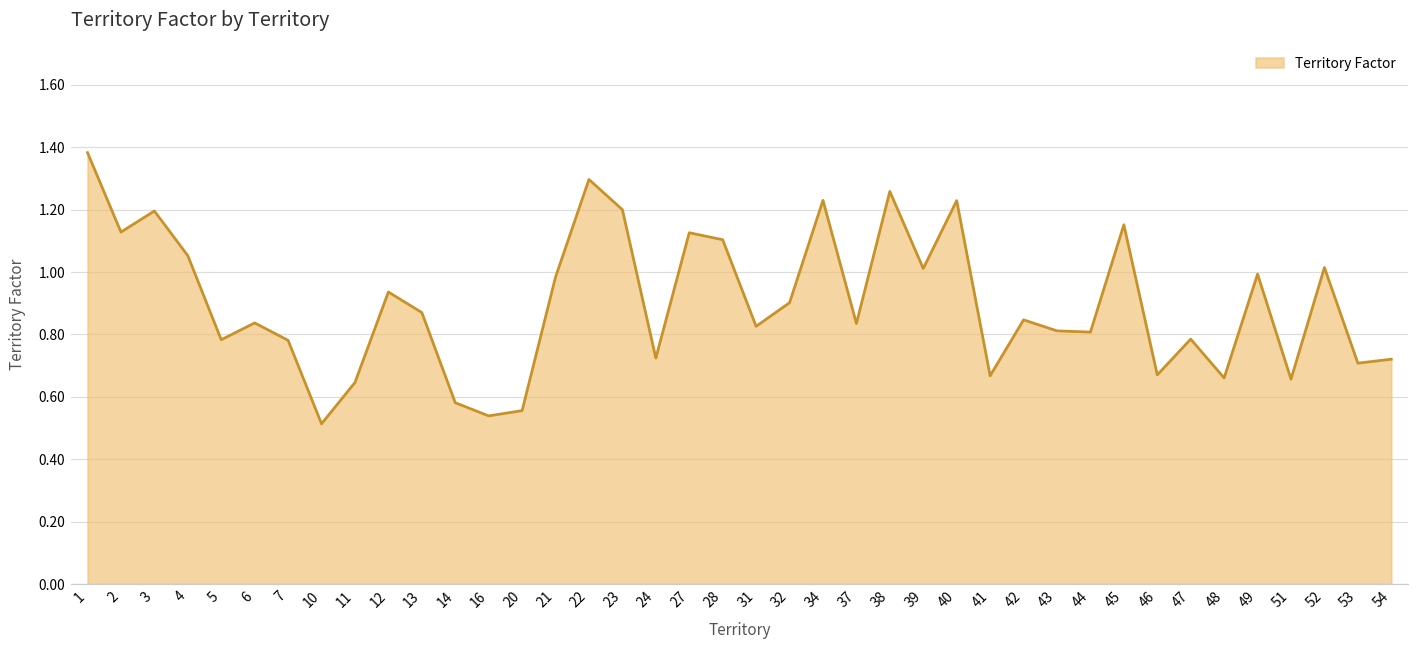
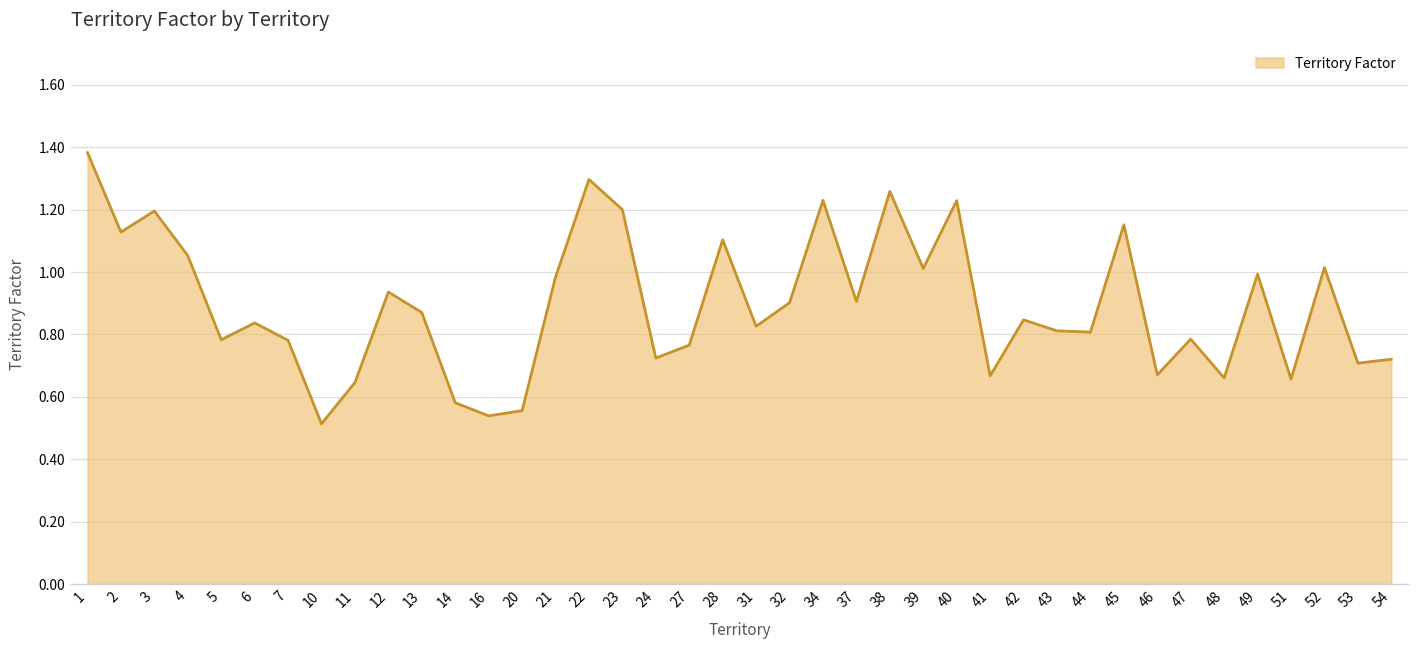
27: 1.13 -> 0.77
37: 0.84 -> 0.91
